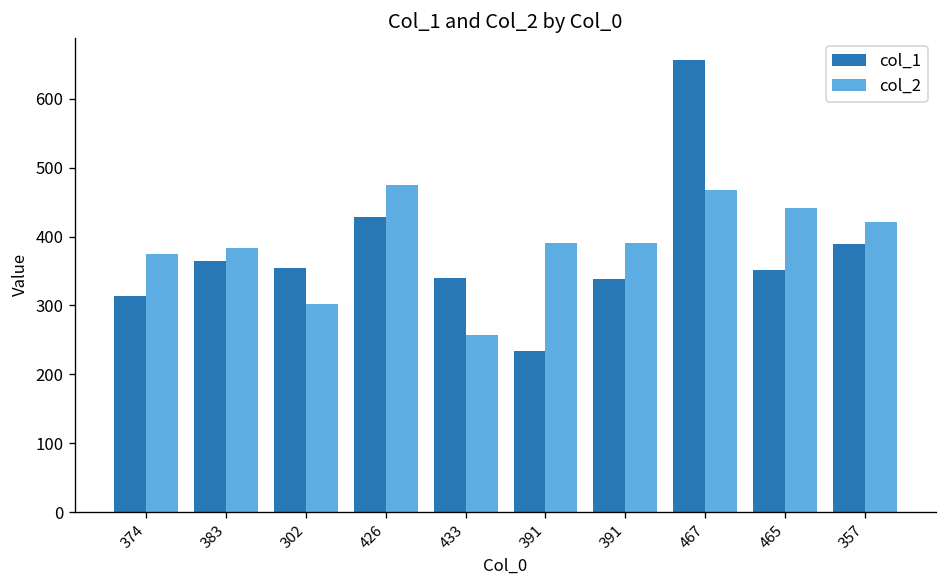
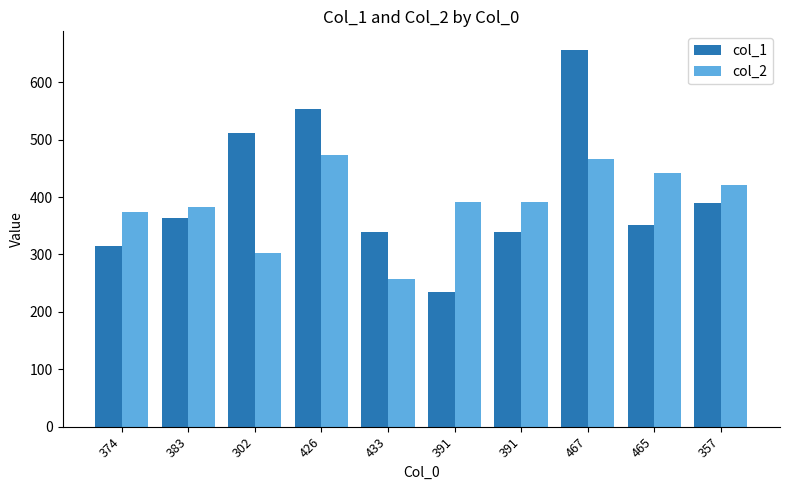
col_1, 302: 360 -> 510
col_1, 426: 430 -> 550
